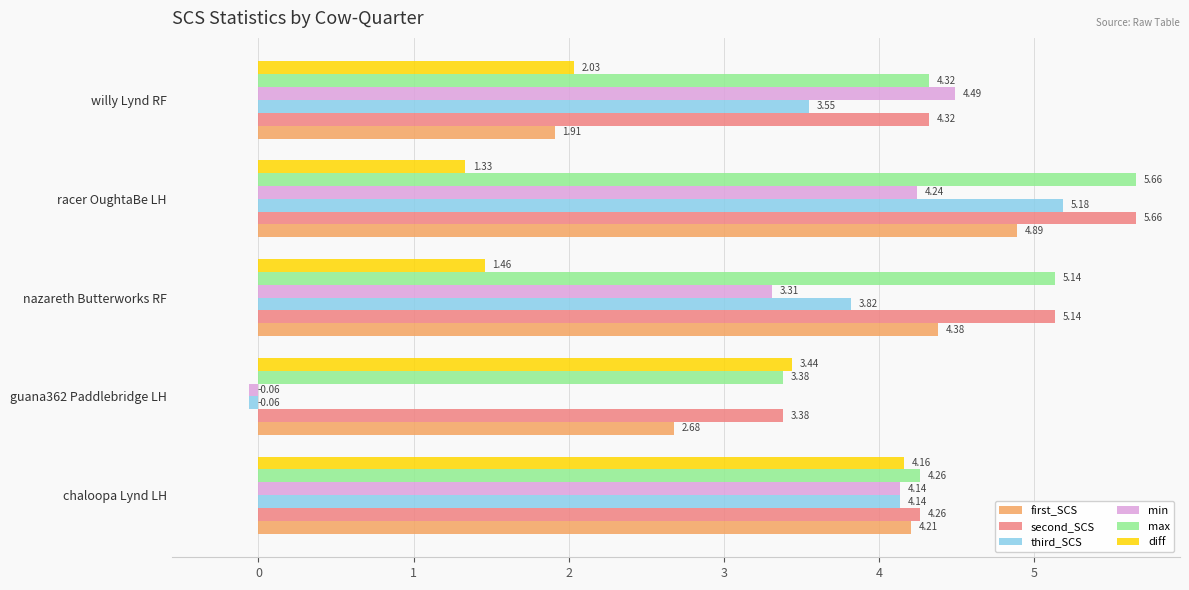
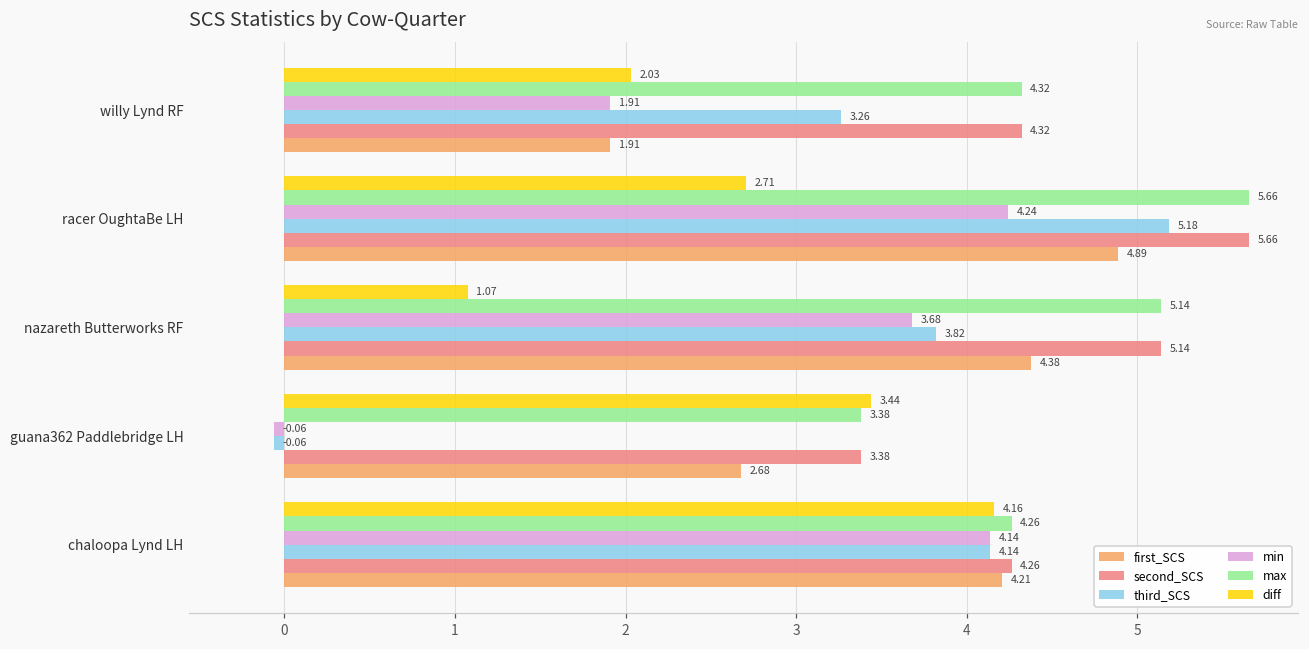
min, willy Lynd RF: 4.49 -> 1.91
third_SCS, willy Lynd RF: 3.55 -> 3.26
diff, racer OughtaBe LH: 1.33 -> 2.71
diff, nazareth Butterworks RF: 1.46 -> 1.07
min, nazareth Butterworks RF: 3.31 -> 3.68
